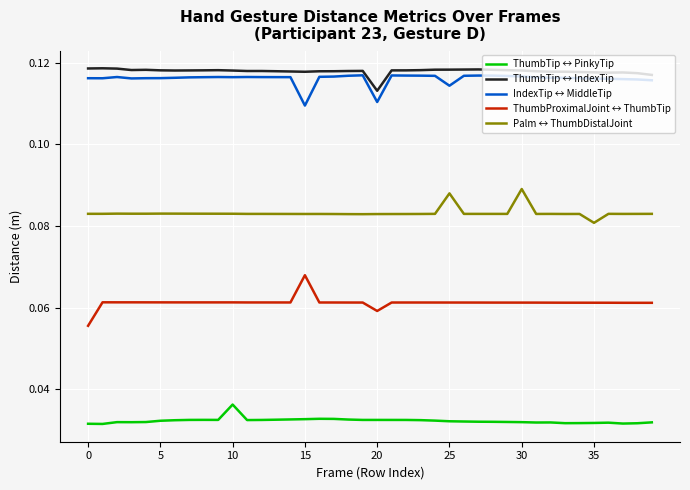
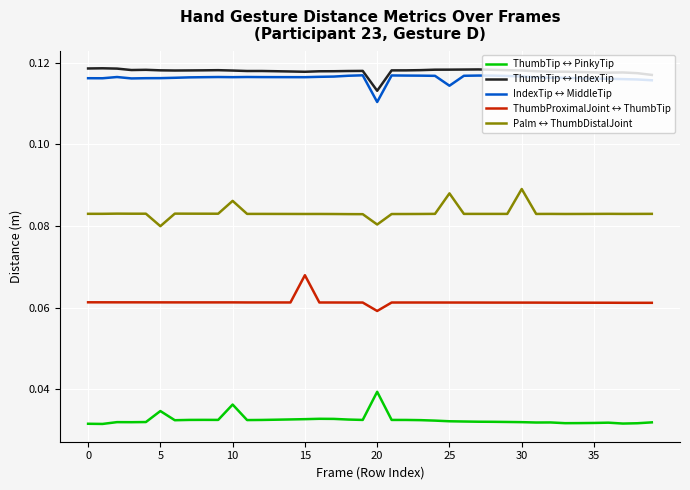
ThumbProximalJoint ↔ ThumbTip, 0: 0.056 -> 0.061
ThumbTip ↔ PinkyTip, 5: 0.032 -> 0.035
Palm ↔ ThumbDistalJoint, 5: 0.083 -> 0.080
Palm ↔ ThumbDistalJoint, 10: 0.083 -> 0.086
IndexTip ↔ MiddleTip, 15: 0.110 -> 0.116
ThumbTip ↔ PinkyTip, 20: 0.032 -> 0.039
Palm ↔ ThumbDistalJoint, 20: 0.083 -> 0.080
Palm ↔ ThumbDistalJoint, 35: 0.081 -> 0.083
